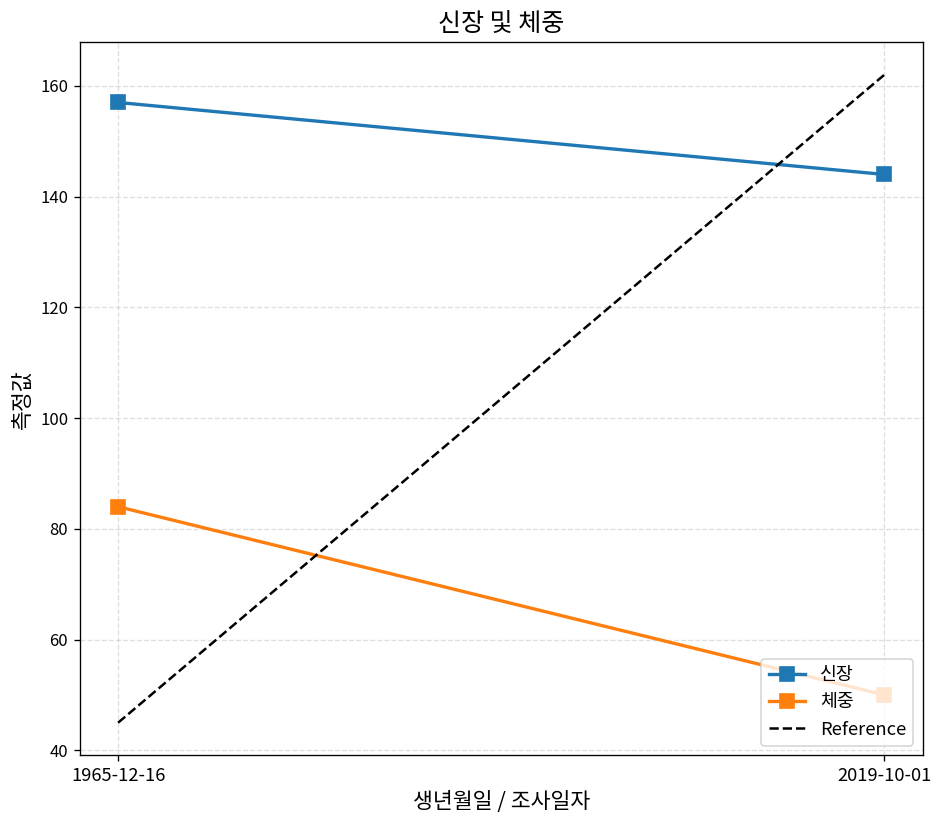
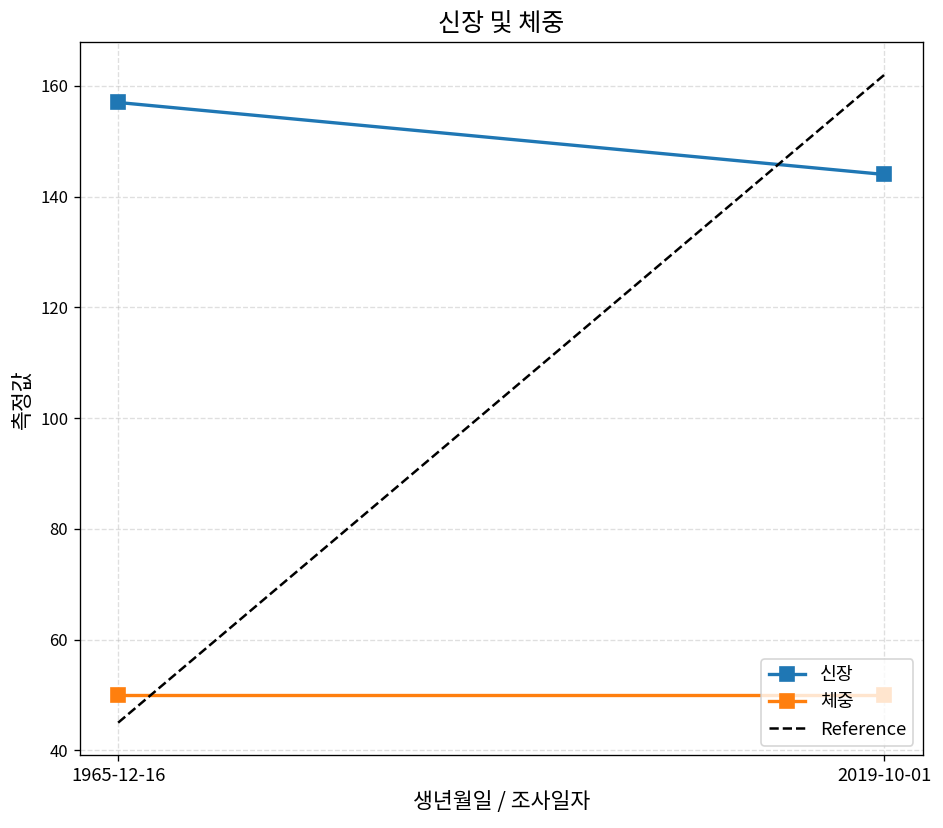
체중, 1965-12-16: 84 -> 50
